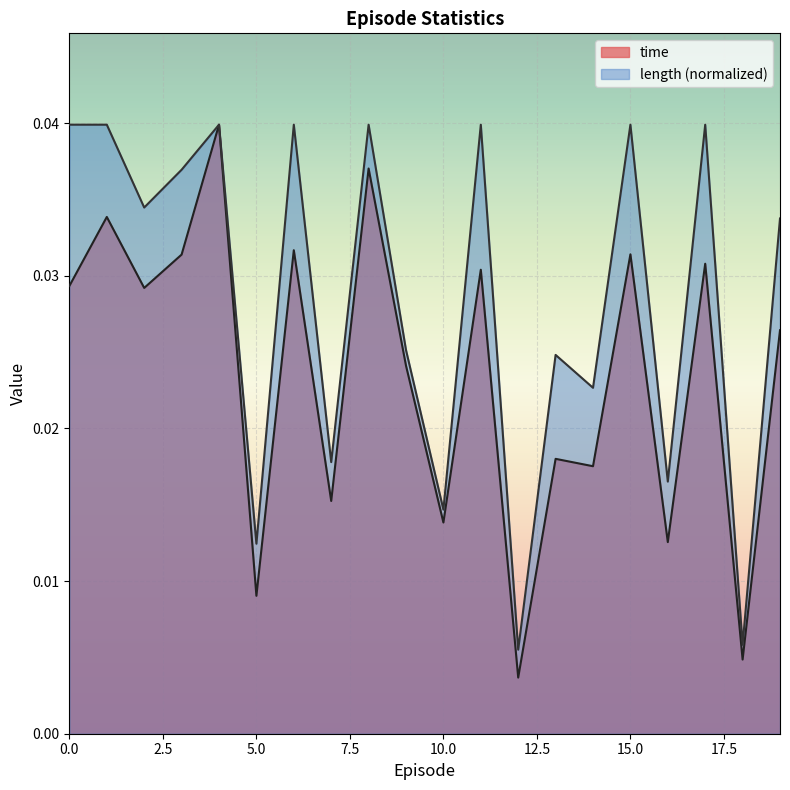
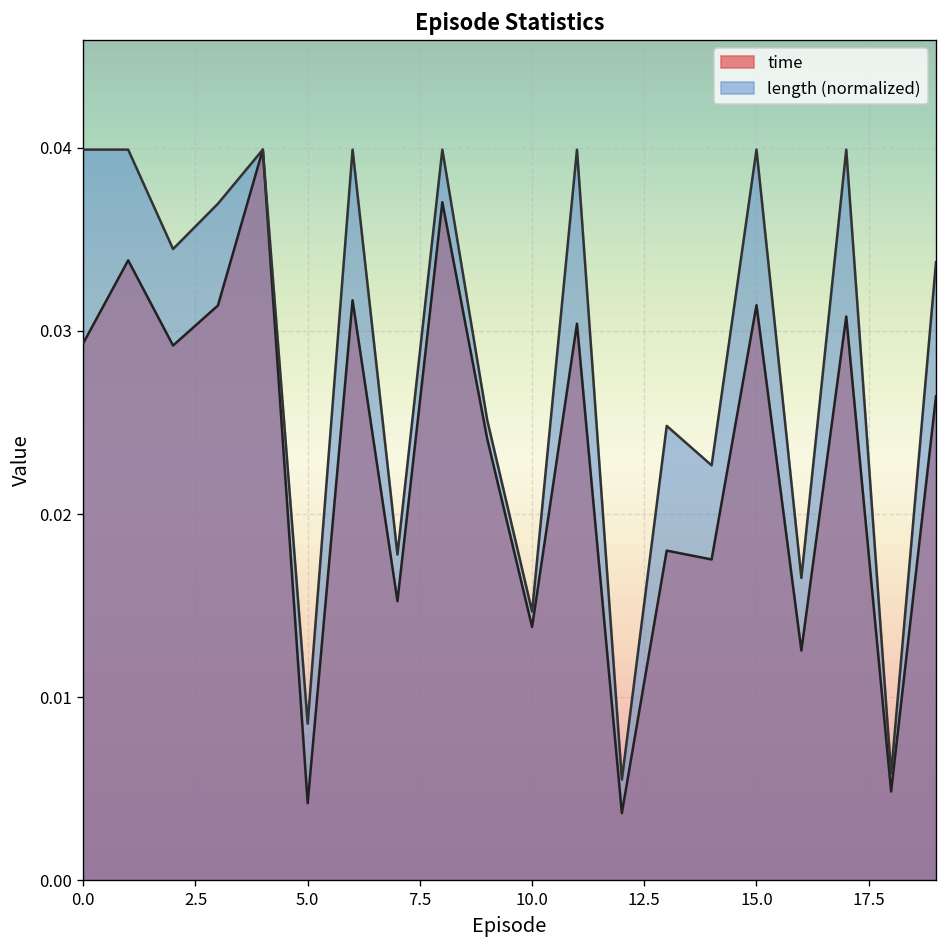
time, 5.0: 0.0090 -> 0.0042
length (normalized), 5.0: 0.0124 -> 0.0086
